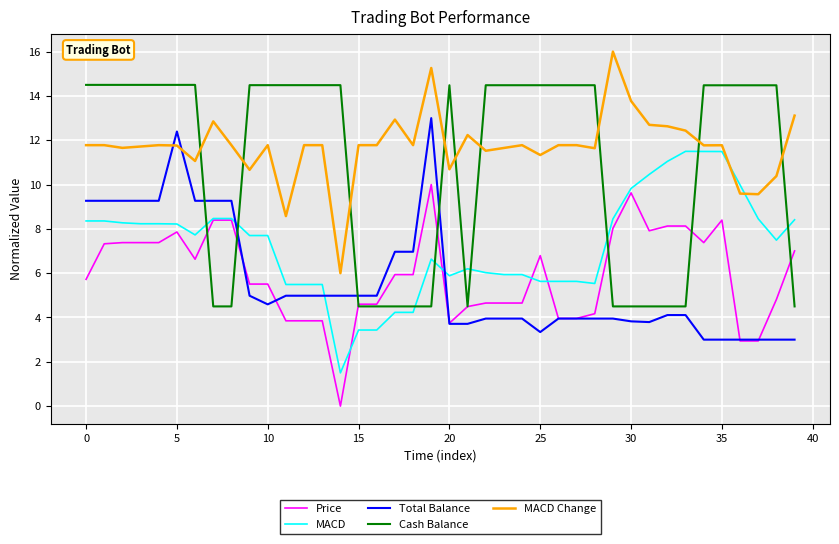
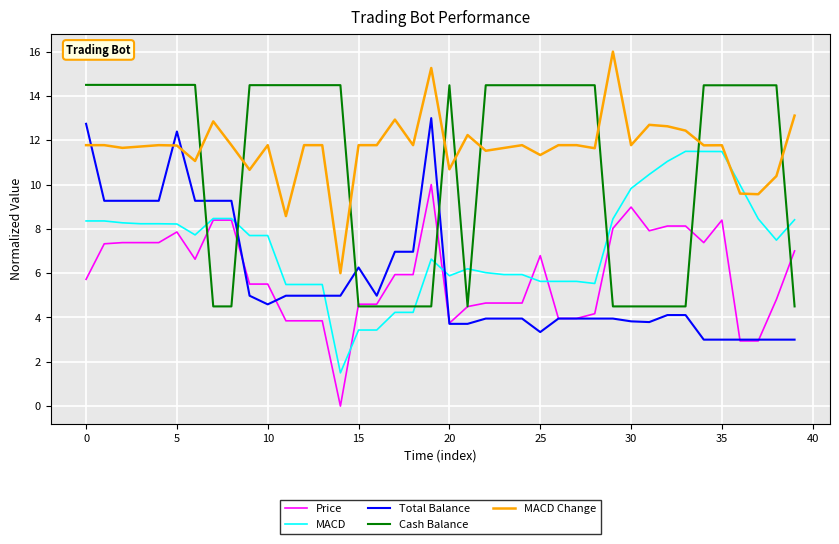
Total Balance, 0: 9.3 -> 12.7
Total Balance, 15: 5.0 -> 6.3
Price, 30: 9.6 -> 9.0
MACD Change, 30: 13.8 -> 11.8
